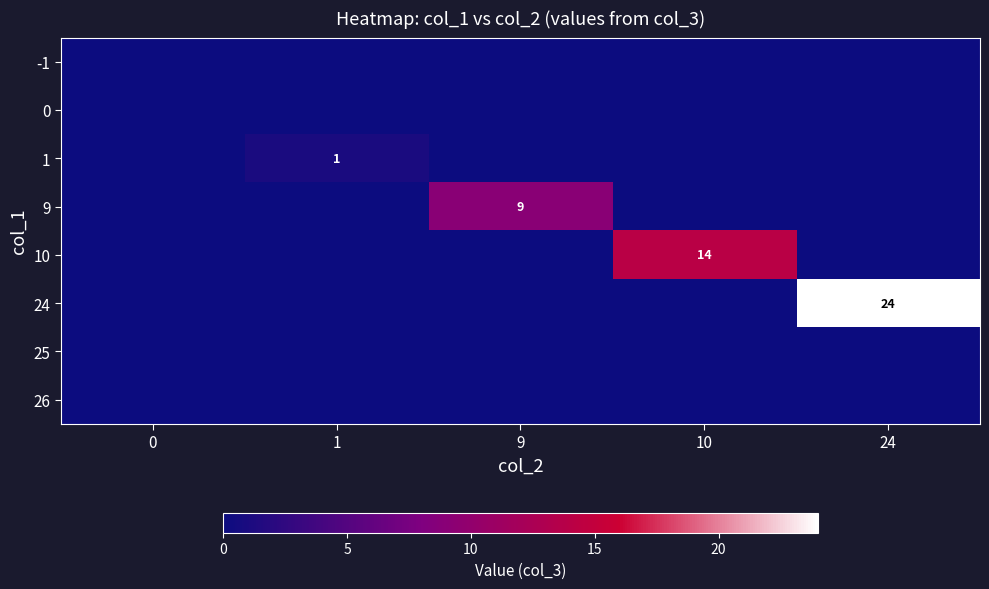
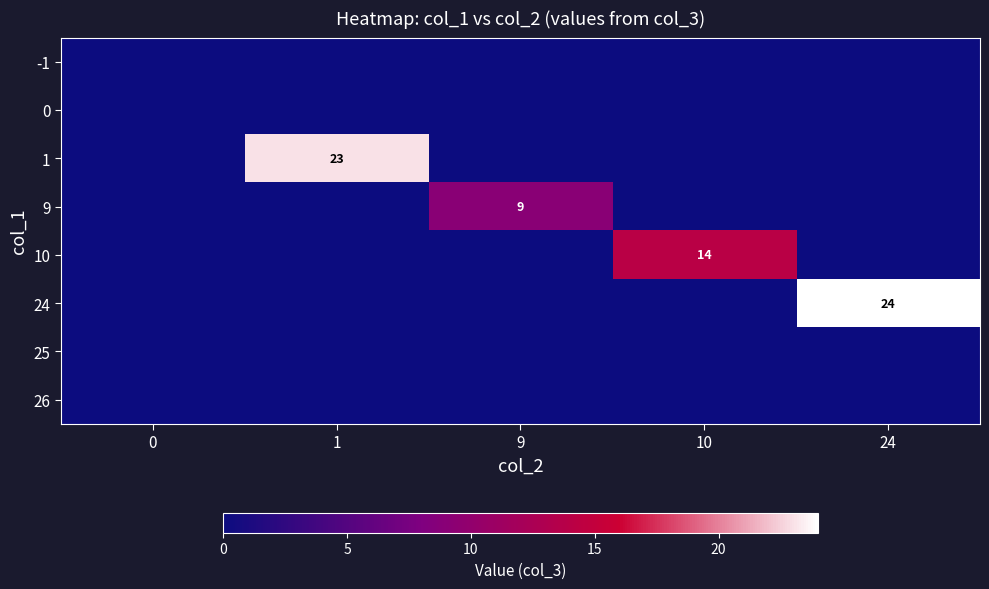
1, 1: 1 -> 23
